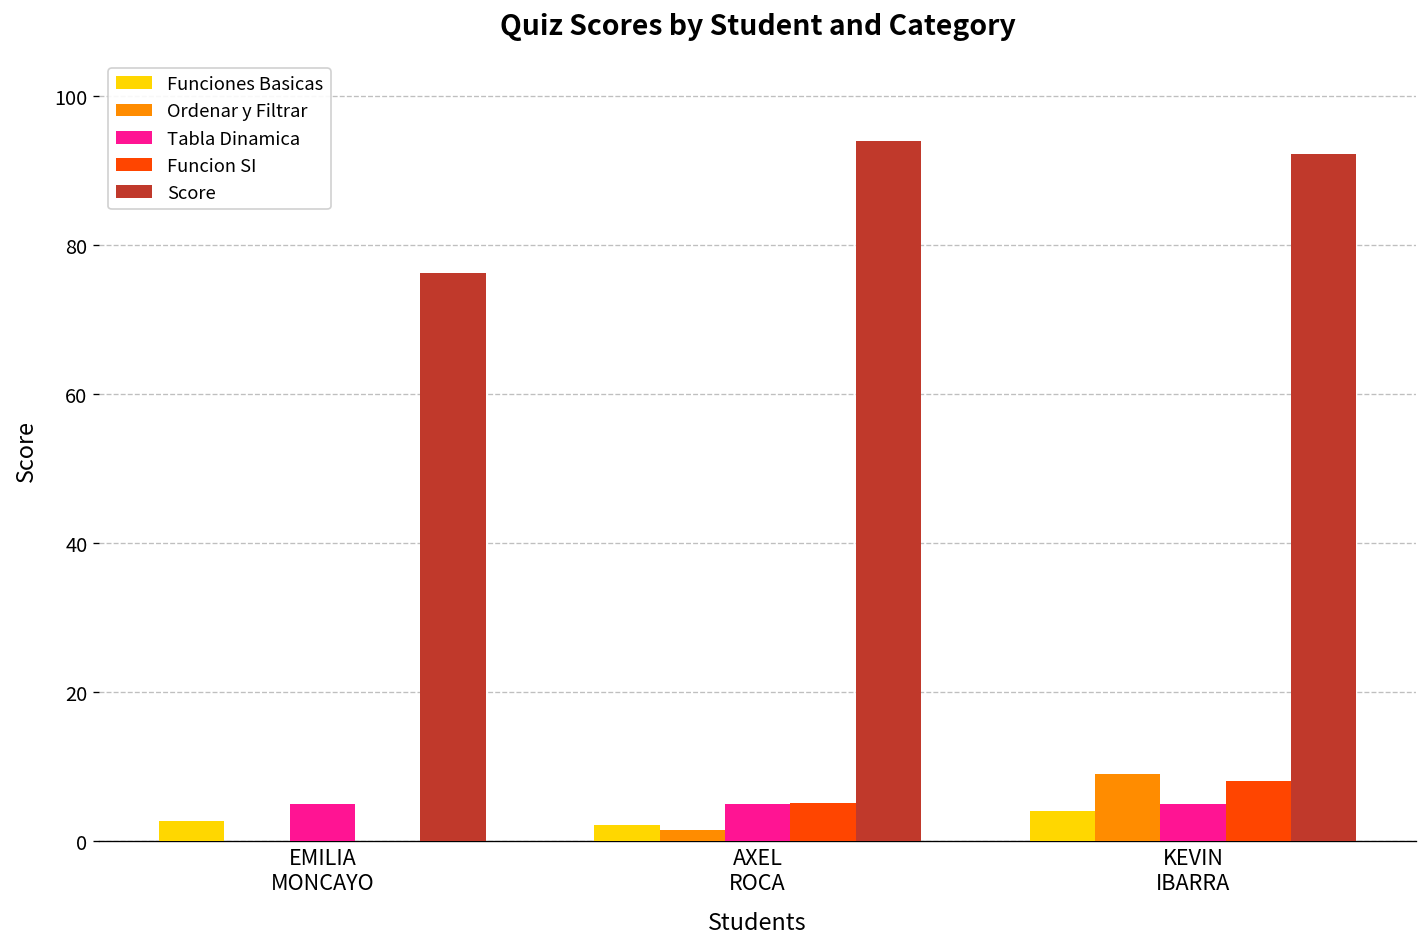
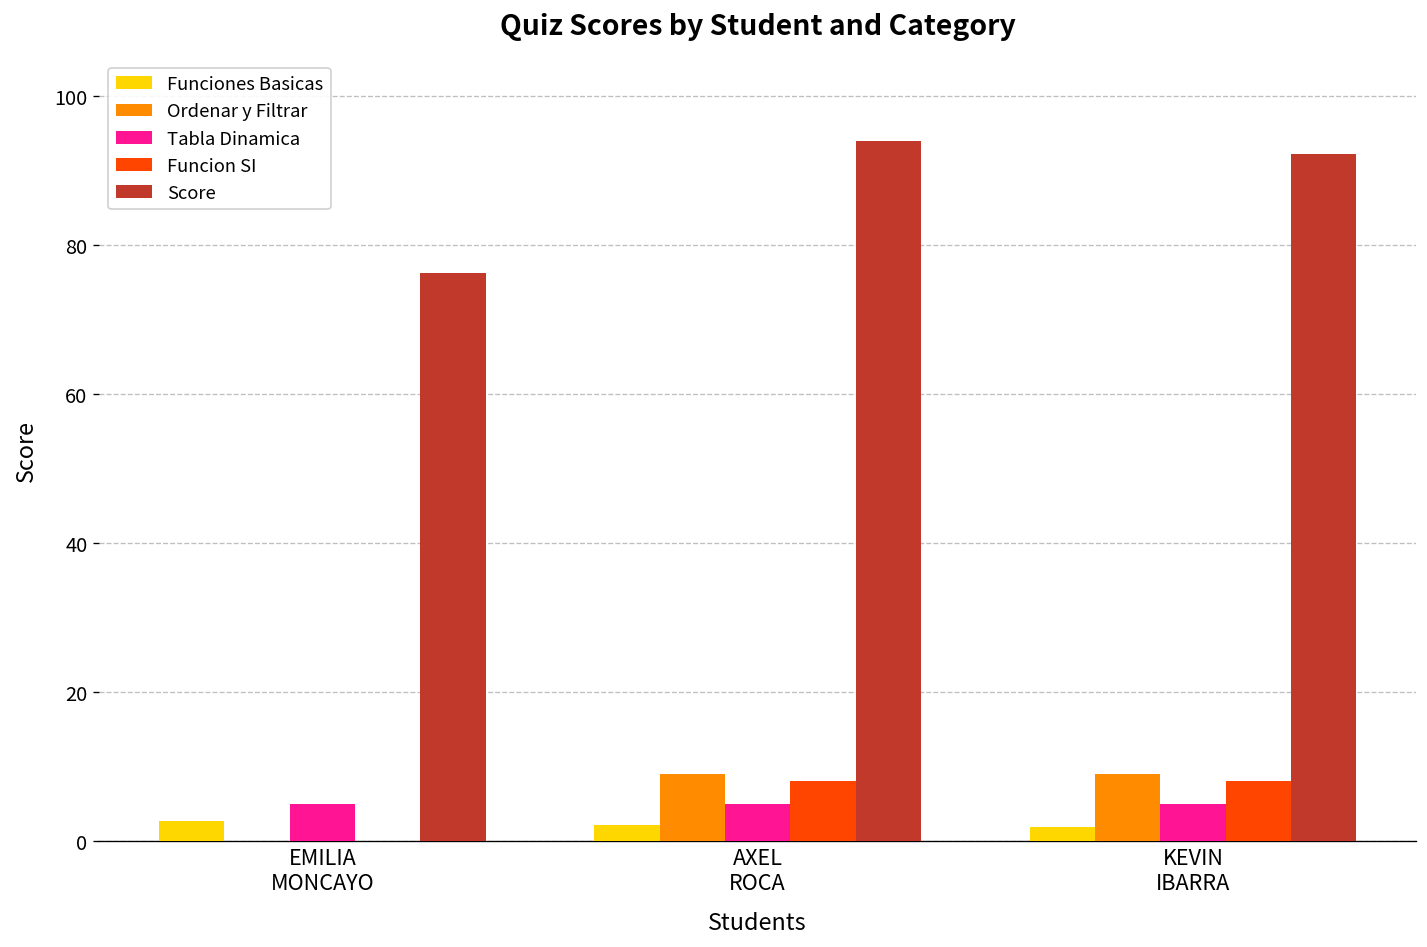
Ordenar y Filtrar, AXEL ROCA: 2 -> 9
Funcion SI, AXEL ROCA: 5 -> 8
Funciones Basicas, KEVIN IBARRA: 4 -> 2
